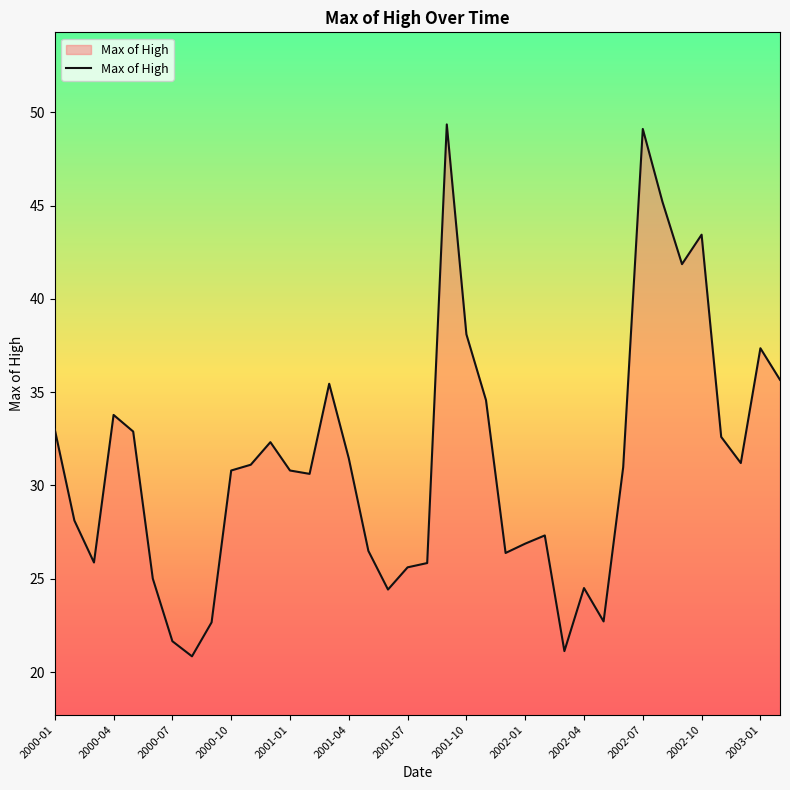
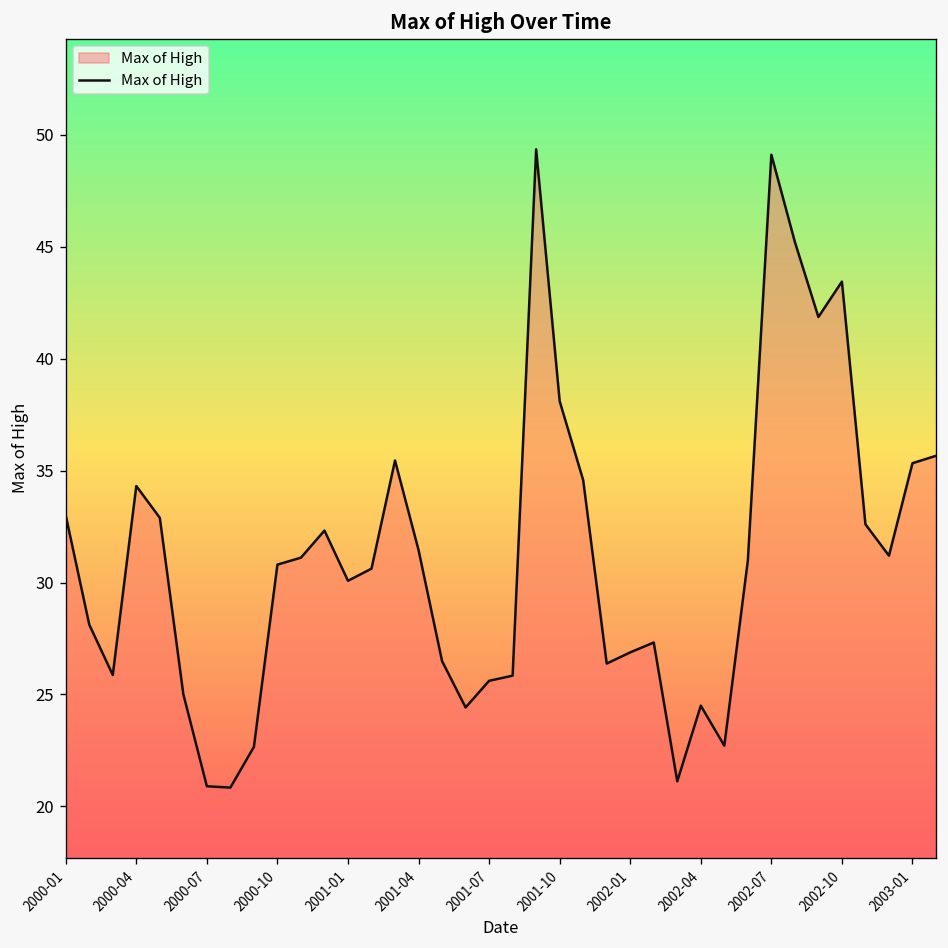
2000-04: 33.8 -> 34.3
2000-07: 21.7 -> 20.9
2001-01: 30.8 -> 30.1
2003-01: 37.4 -> 35.3
